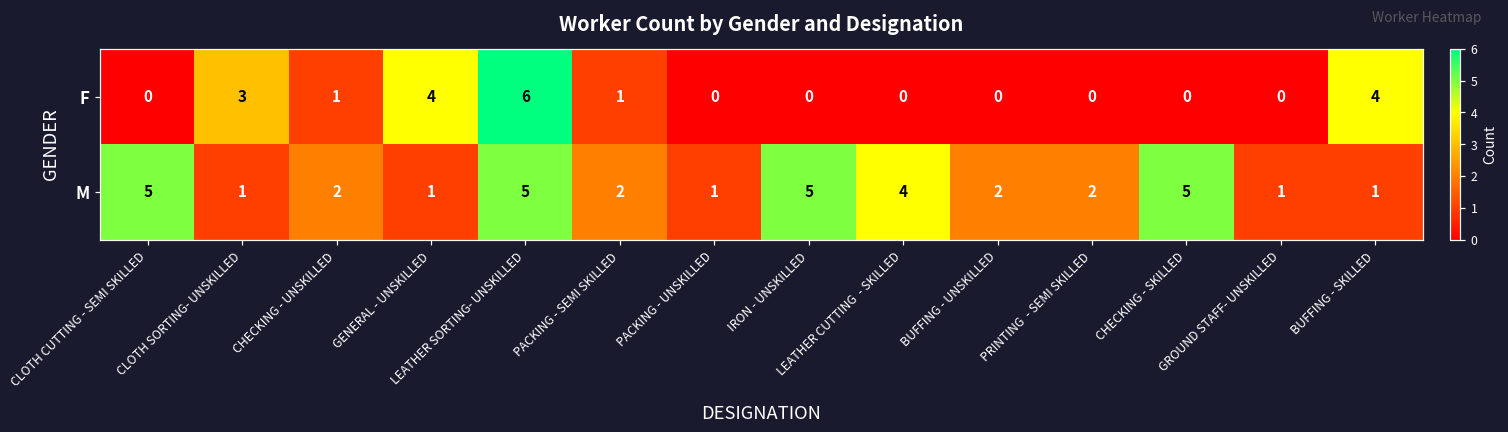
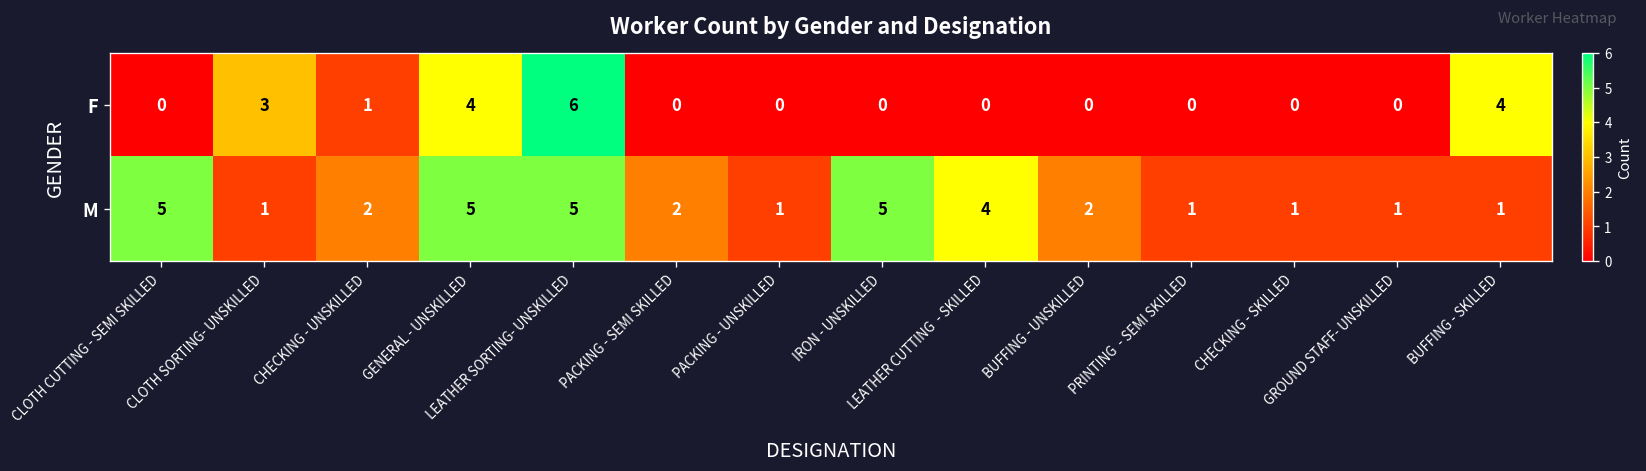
F, PACKING - SEMI SKILLED: 1 -> 0
M, GENERAL - UNSKILLED: 1 -> 5
M, PRINTING - SEMI SKILLED: 2 -> 1
M, CHECKING - SKILLED: 5 -> 1
